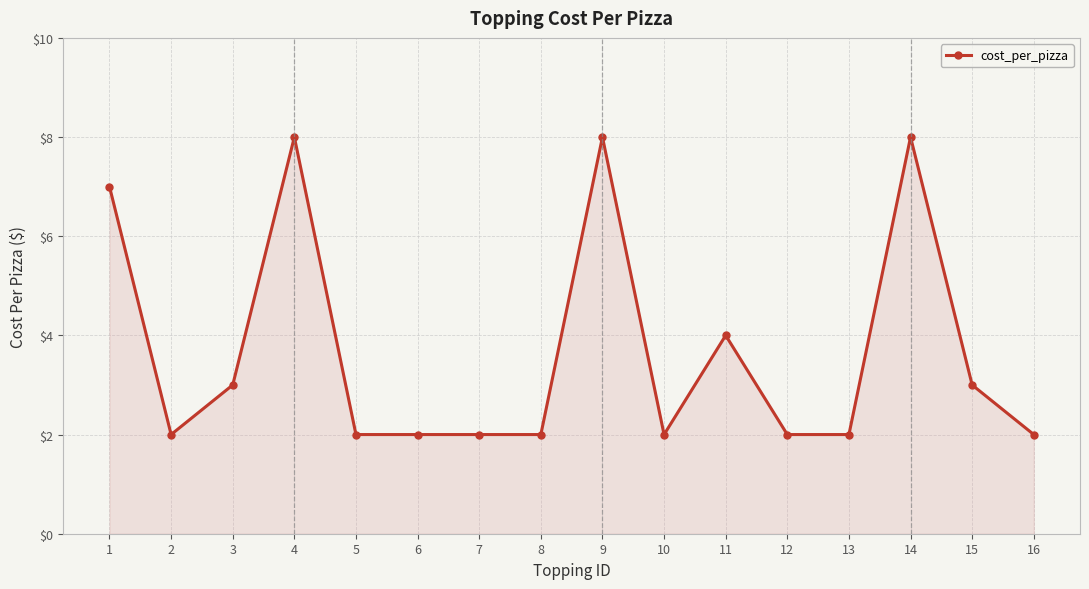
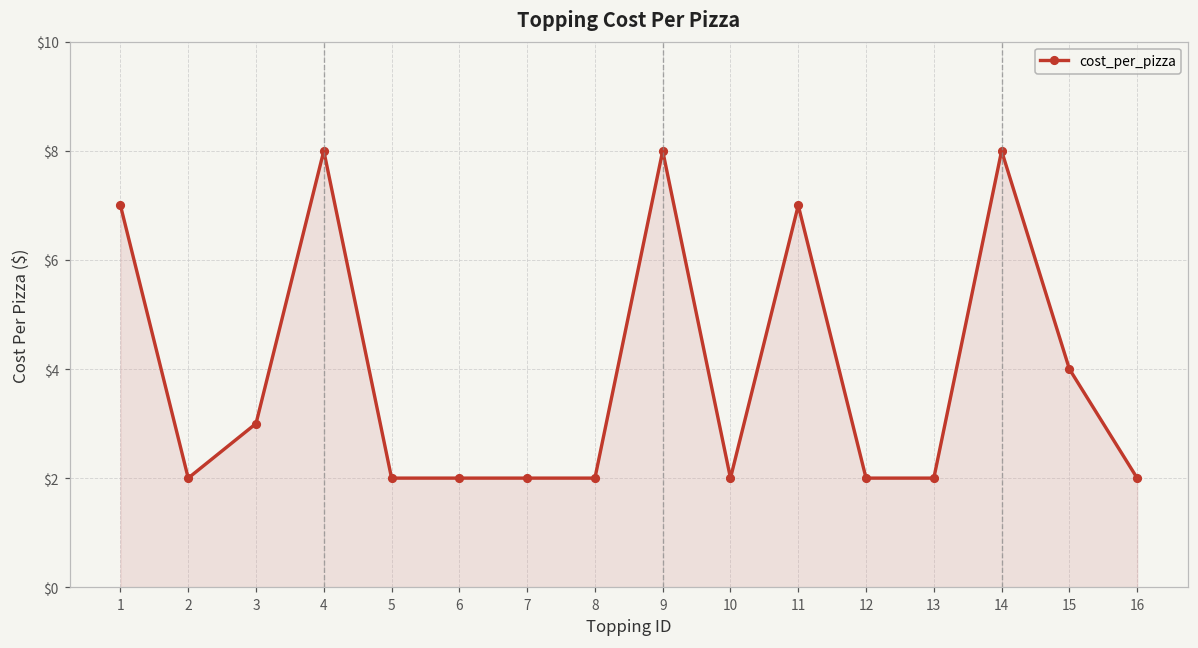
11: $4 -> $7
15: $3 -> $4
